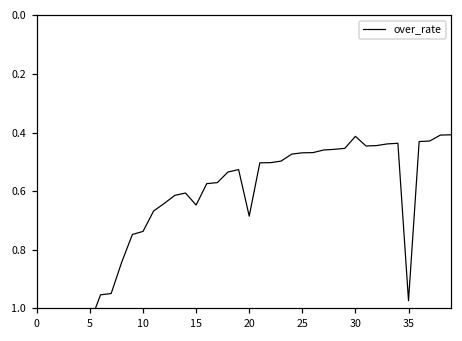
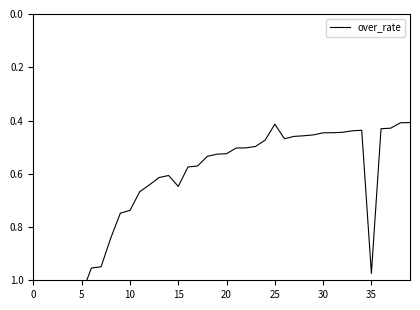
20: 0.69 -> 0.52
25: 0.47 -> 0.41
30: 0.41 -> 0.45
